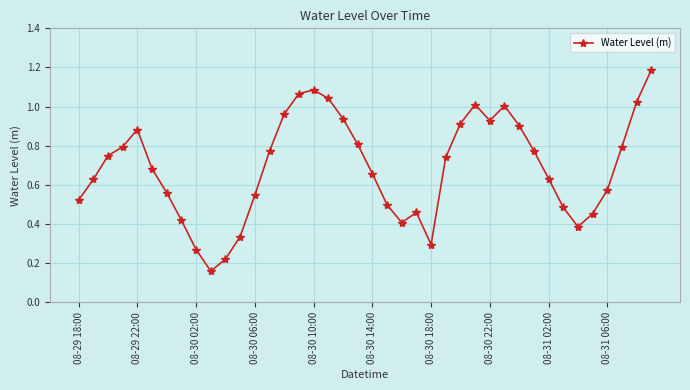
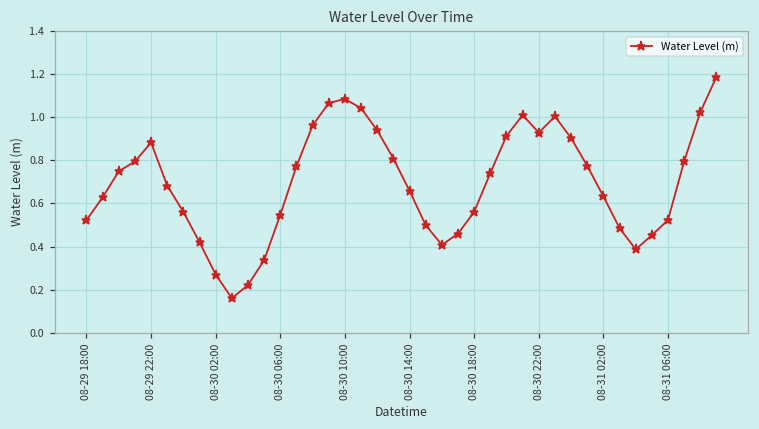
08-30 18:00: 0.30 -> 0.56
08-31 06:00: 0.57 -> 0.52
